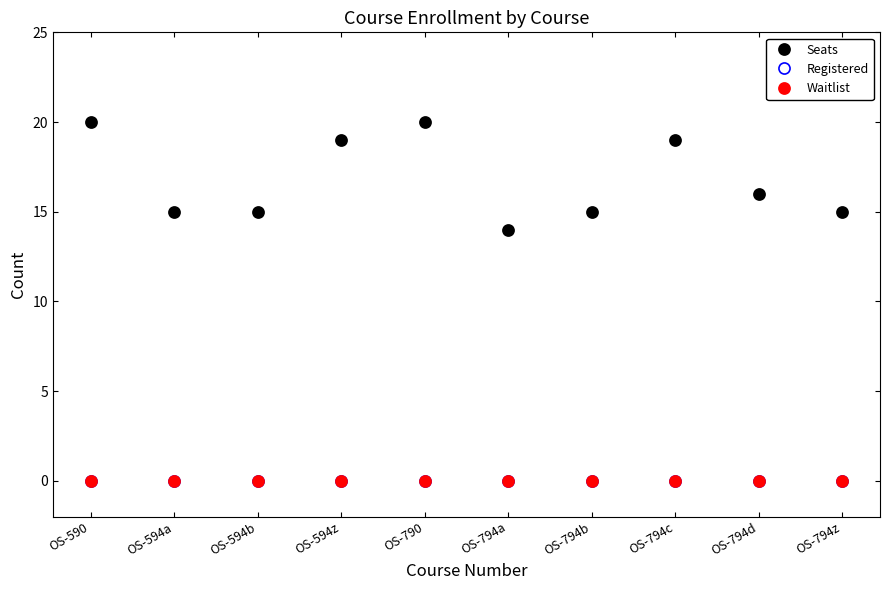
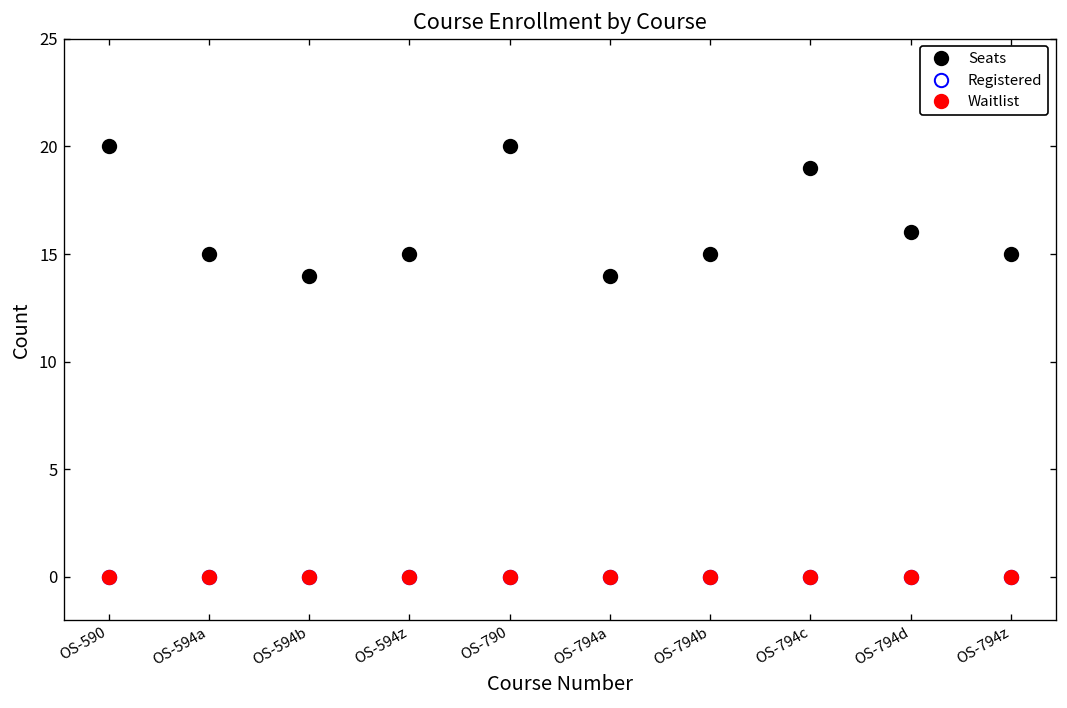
Seats, OS-594b: 15 -> 14
Seats, OS-594z: 19 -> 15
